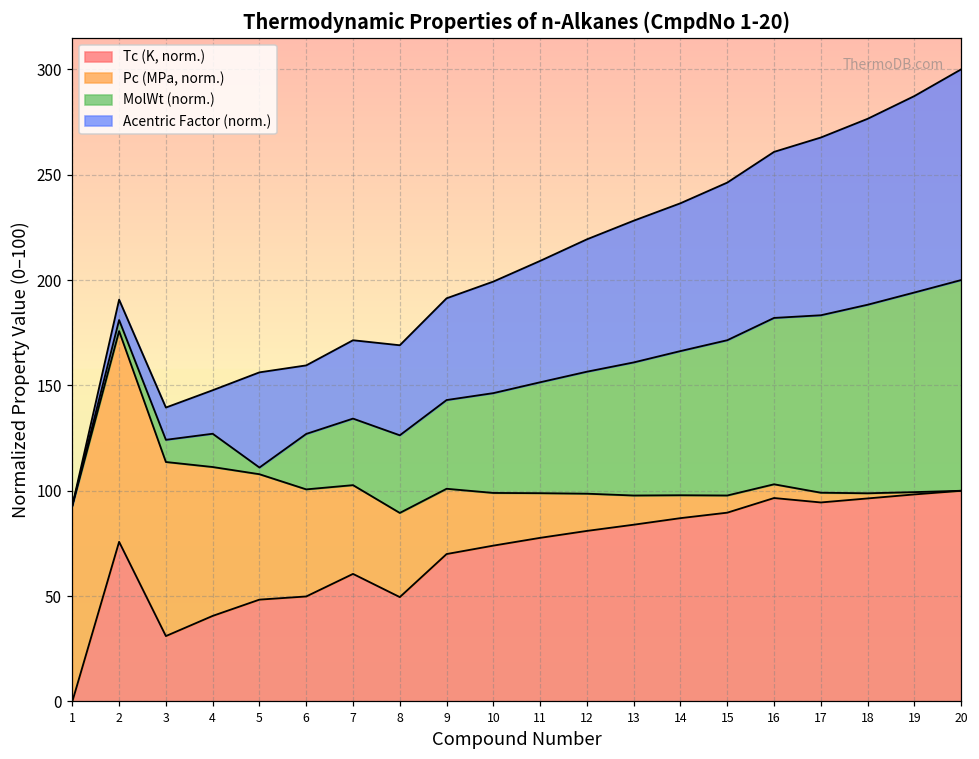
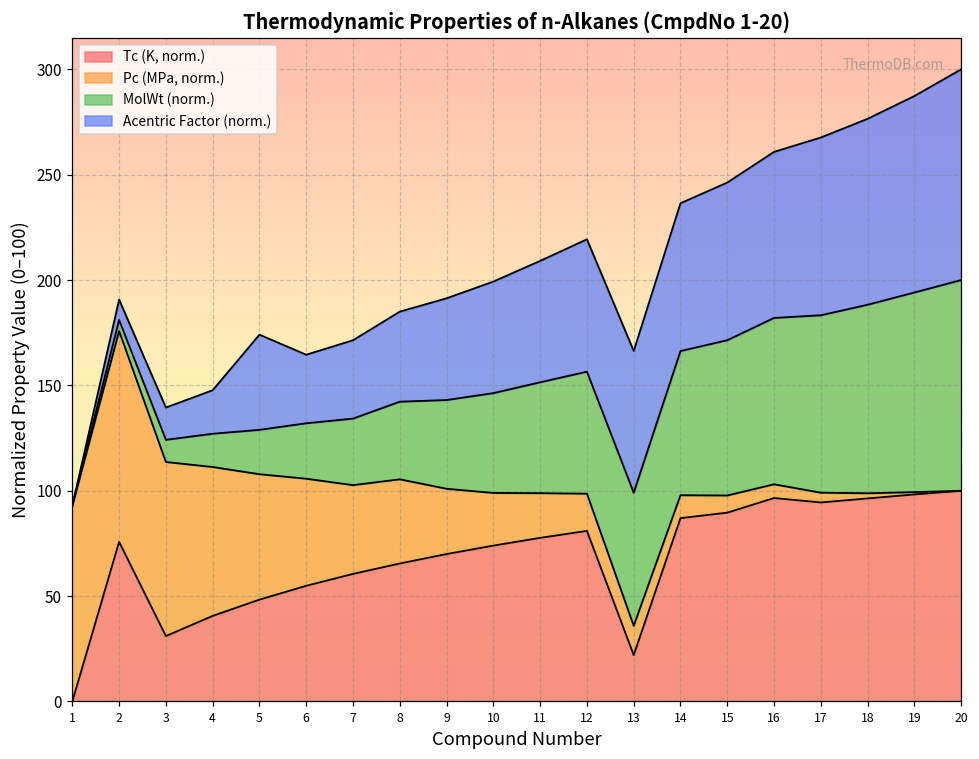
MolWt (norm.), 5: 3 -> 21
Tc (K, norm.), 6: 50 -> 55
Tc (K, norm.), 8: 50 -> 65
Tc (K, norm.), 13: 84 -> 22
